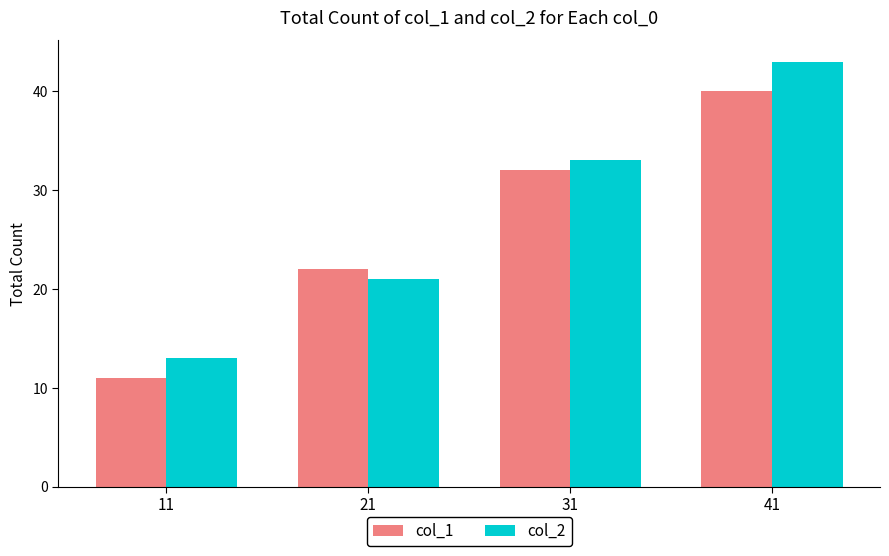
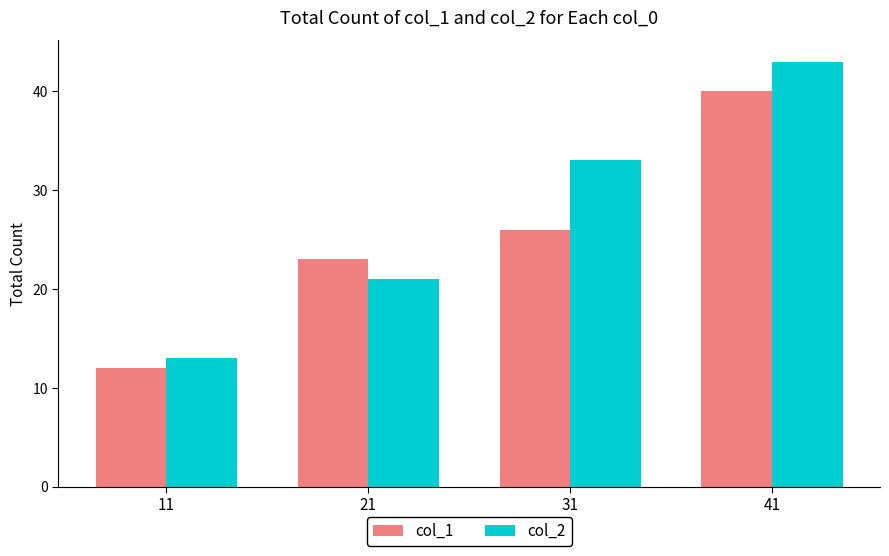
col_1, 11: 11 -> 12
col_1, 21: 22 -> 23
col_1, 31: 32 -> 26
